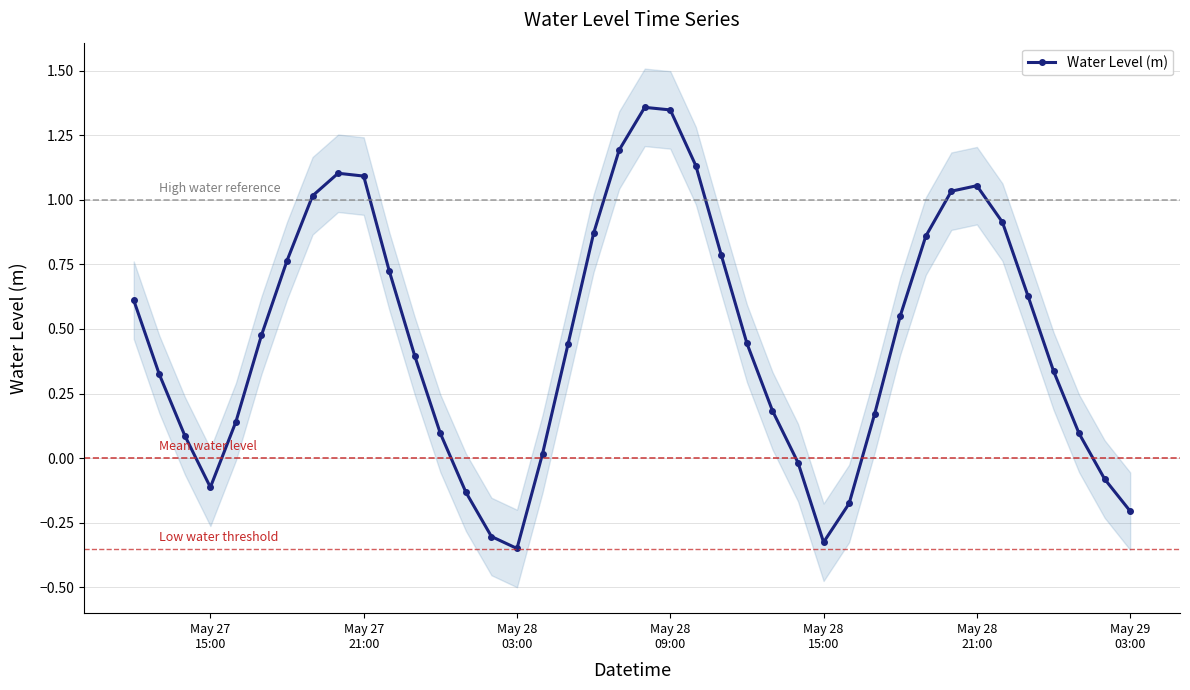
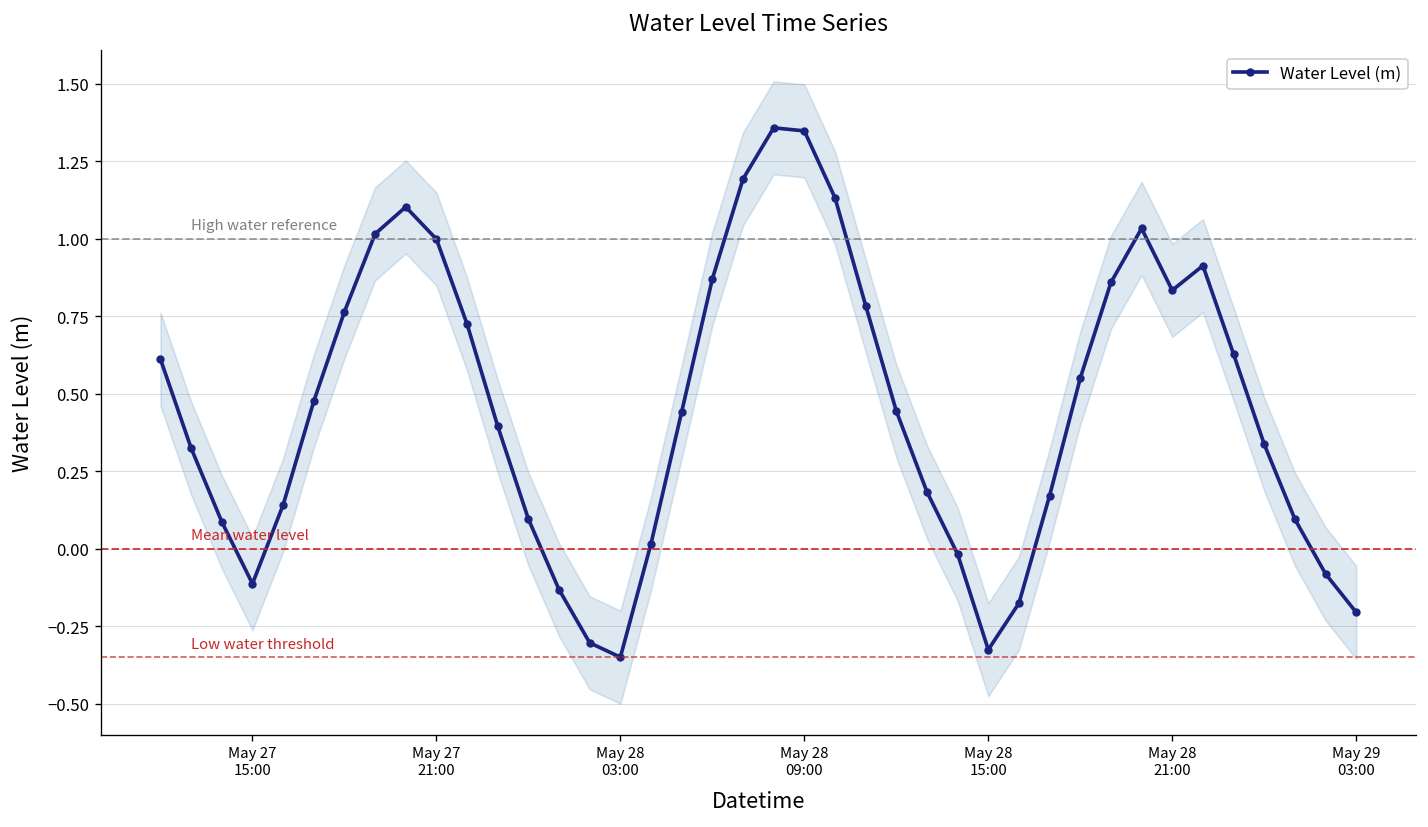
Water Level (m), May 27 21:00: 1.09 -> 1.00
Water Level (m), May 28 21:00: 1.05 -> 0.83
